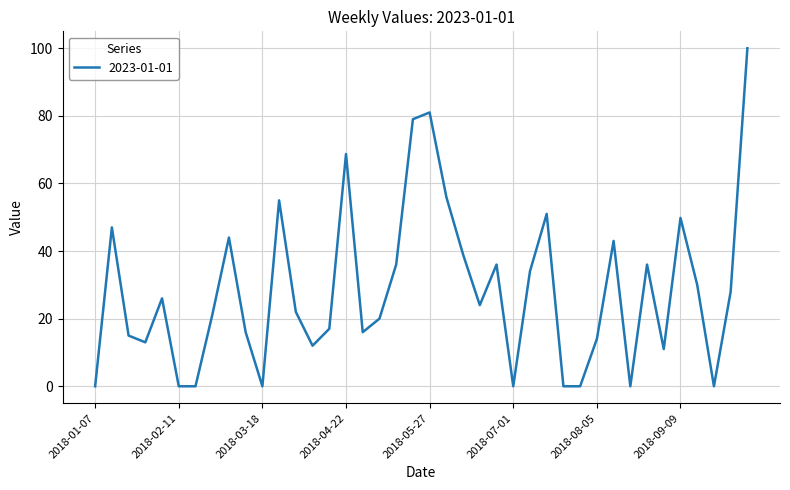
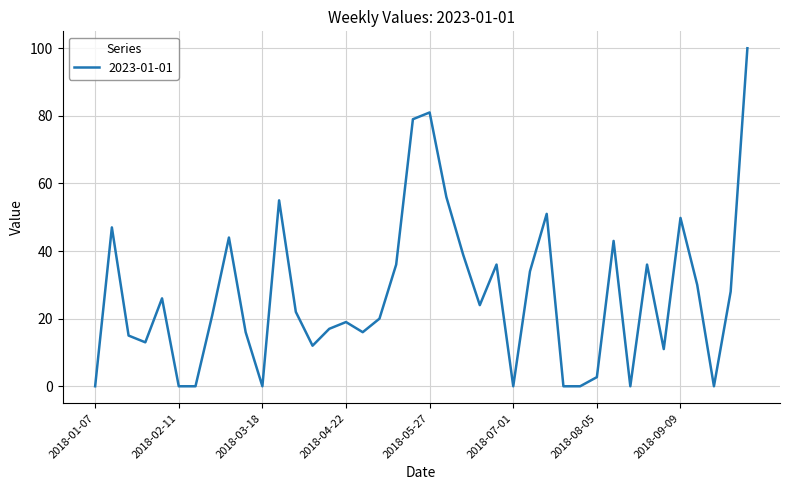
2018-04-22: 69 -> 19
2018-08-05: 14 -> 3
